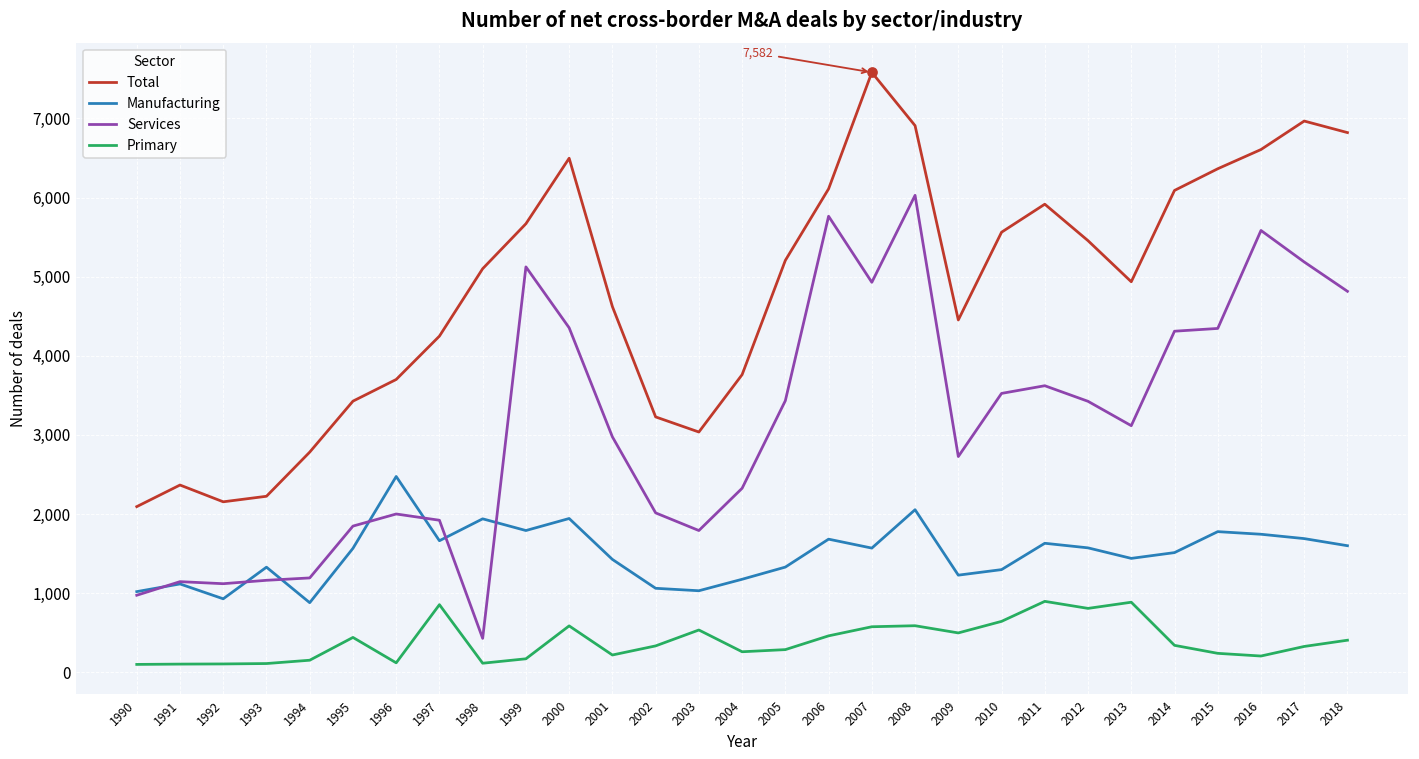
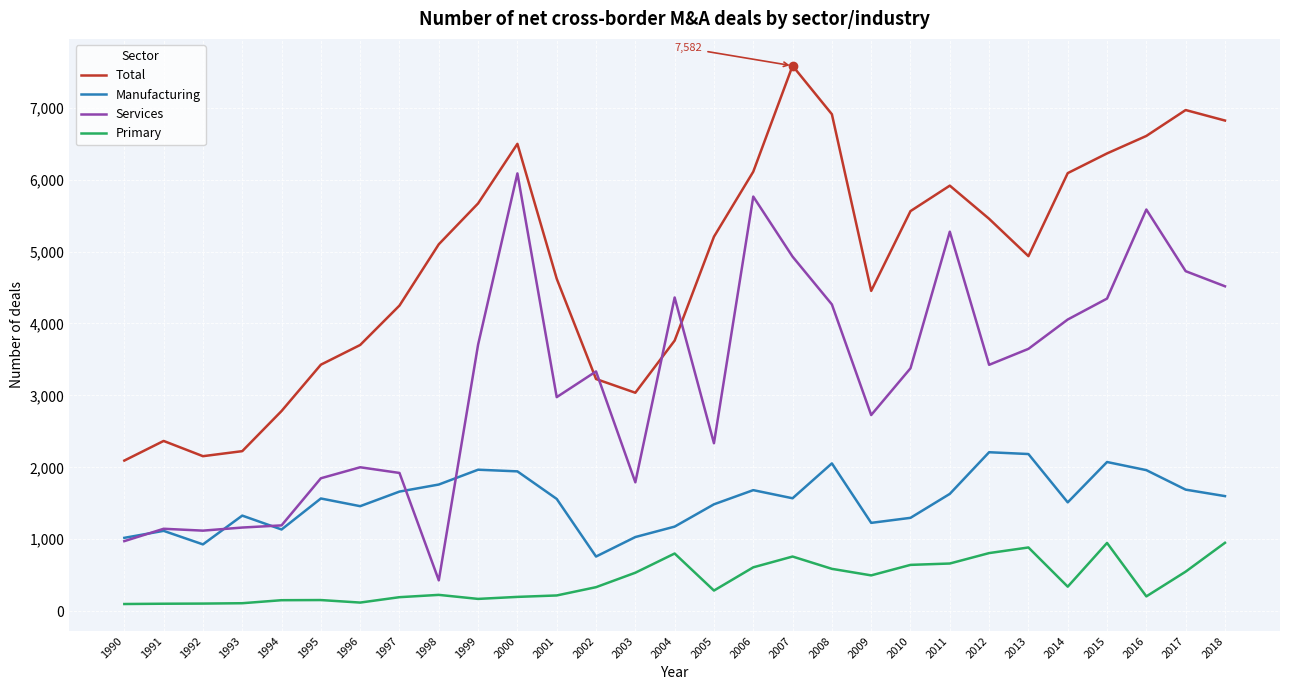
Manufacturing, 1994: 900 -> 1,100
Primary, 1995: 400 -> 200
Manufacturing, 1996: 2,500 -> 1,500
Primary, 1997: 900 -> 200
Manufacturing, 1998: 1,900 -> 1,800
Primary, 1998: 100 -> 200
Manufacturing, 1999: 1,800 -> 2,000
Services, 1999: 5,100 -> 3,700
Services, 2000: 4,400 -> 6,100
Primary, 2000: 600 -> 200
Manufacturing, 2001: 1,400 -> 1,600
Manufacturing, 2002: 1,100 -> 800
Services, 2002: 2,000 -> 3,300
Services, 2004: 2,300 -> 4,400
Primary, 2004: 300 -> 800
Manufacturing, 2005: 1,300 -> 1,500
Services, 2005: 3,400 -> 2,300
Primary, 2006: 500 -> 600
Primary, 2007: 600 -> 800
Services, 2008: 6,000 -> 4,300
Services, 2010: 3,500 -> 3,400
Services, 2011: 3,600 -> 5,300
Primary, 2011: 900 -> 700
Manufacturing, 2012: 1,600 -> 2,200
Manufacturing, 2013: 1,400 -> 2,200
Services, 2013: 3,100 -> 3,600
Services, 2014: 4,300 -> 4,100
Manufacturing, 2015: 1,800 -> 2,100
Primary, 2015: 200 -> 900
Manufacturing, 2016: 1,700 -> 2,000
Services, 2017: 5,200 -> 4,700
Primary, 2017: 300 -> 600
Services, 2018: 4,800 -> 4,500
Primary, 2018: 400 -> 1,000
